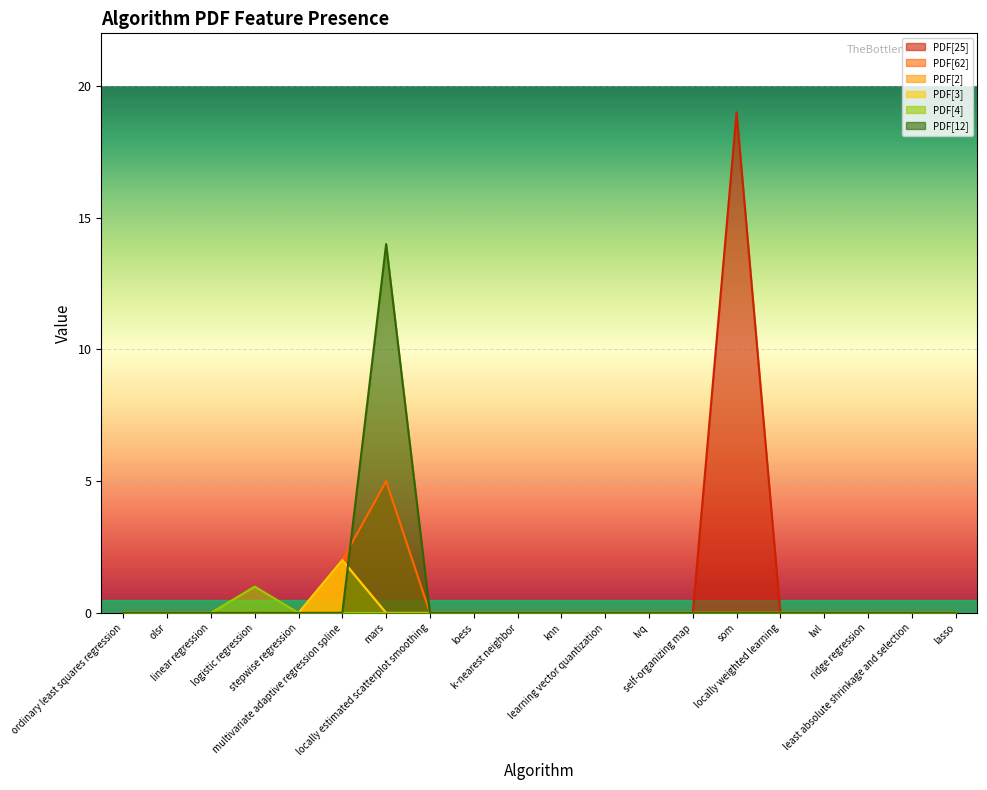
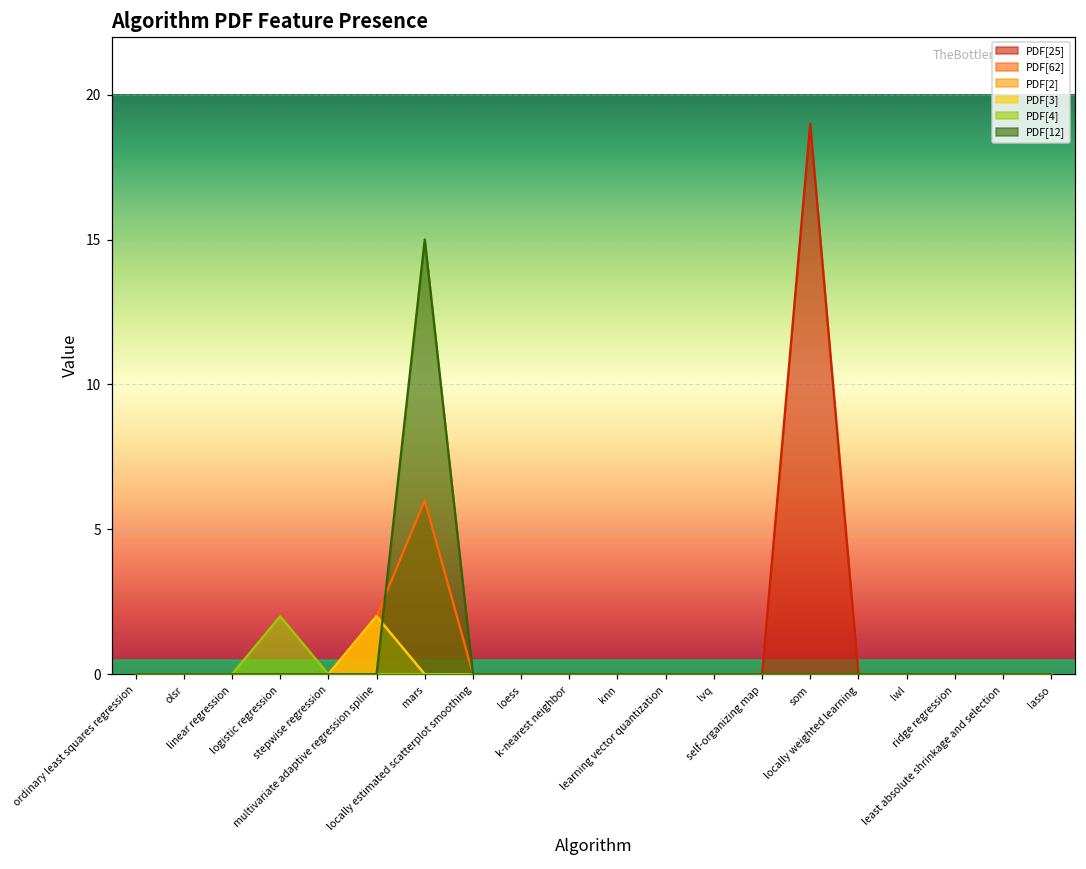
PDF[4], logistic regression: 1 -> 2
PDF[62], mars: 5 -> 6
PDF[12], mars: 14 -> 15
